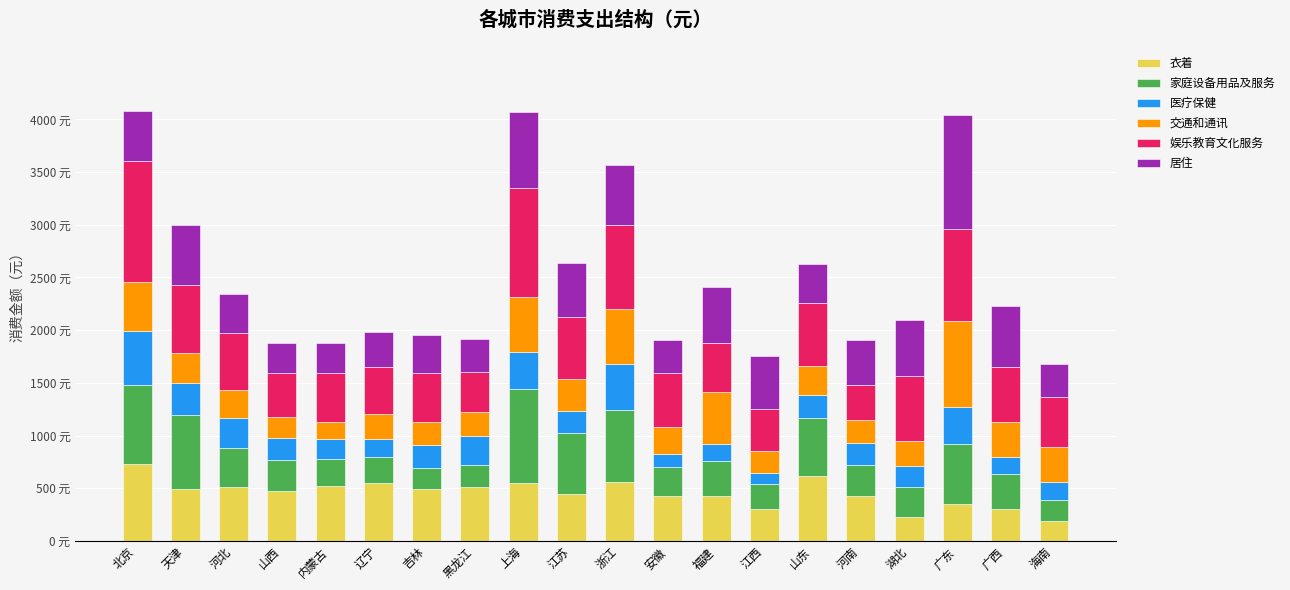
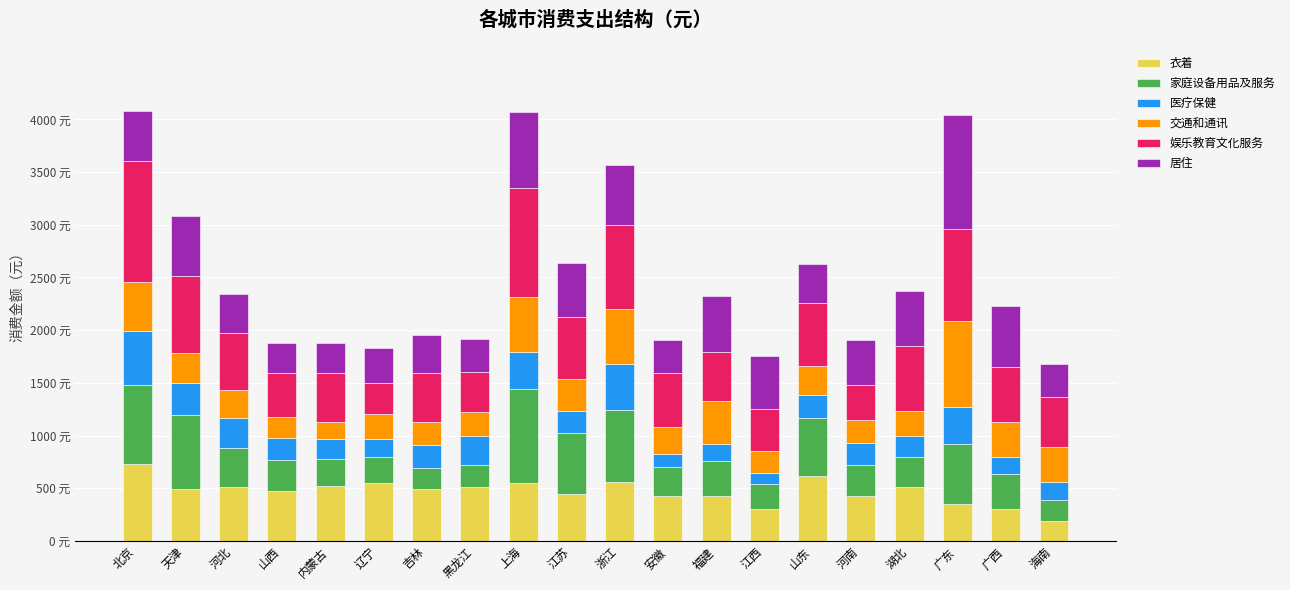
娱乐教育文化服务, 天津: 650 元 -> 740 元
娱乐教育文化服务, 辽宁: 450 元 -> 290 元
交通和通讯, 福建: 490 元 -> 410 元
衣着, 湖北: 230 元 -> 510 元
